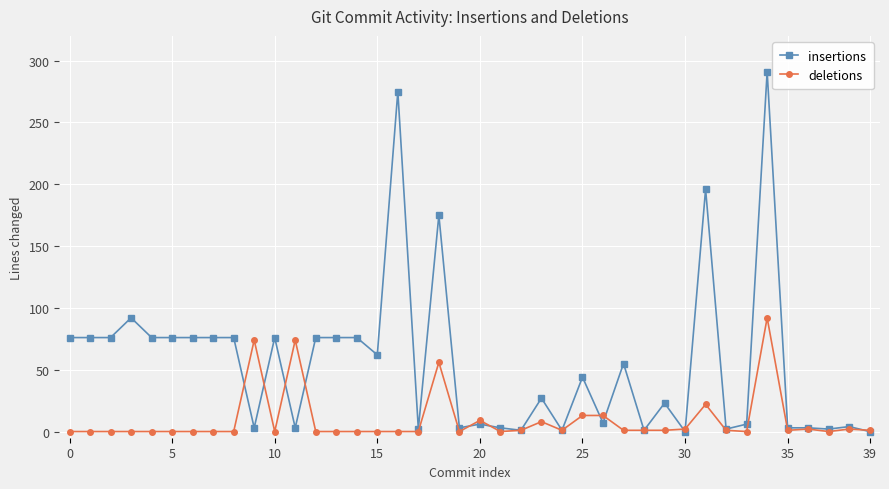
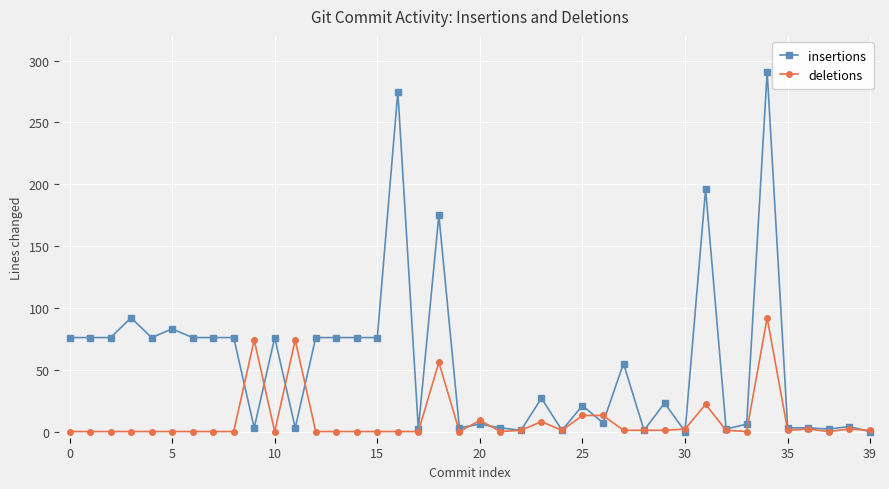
insertions, 5: 76 -> 83
insertions, 15: 62 -> 76
insertions, 25: 44 -> 21
